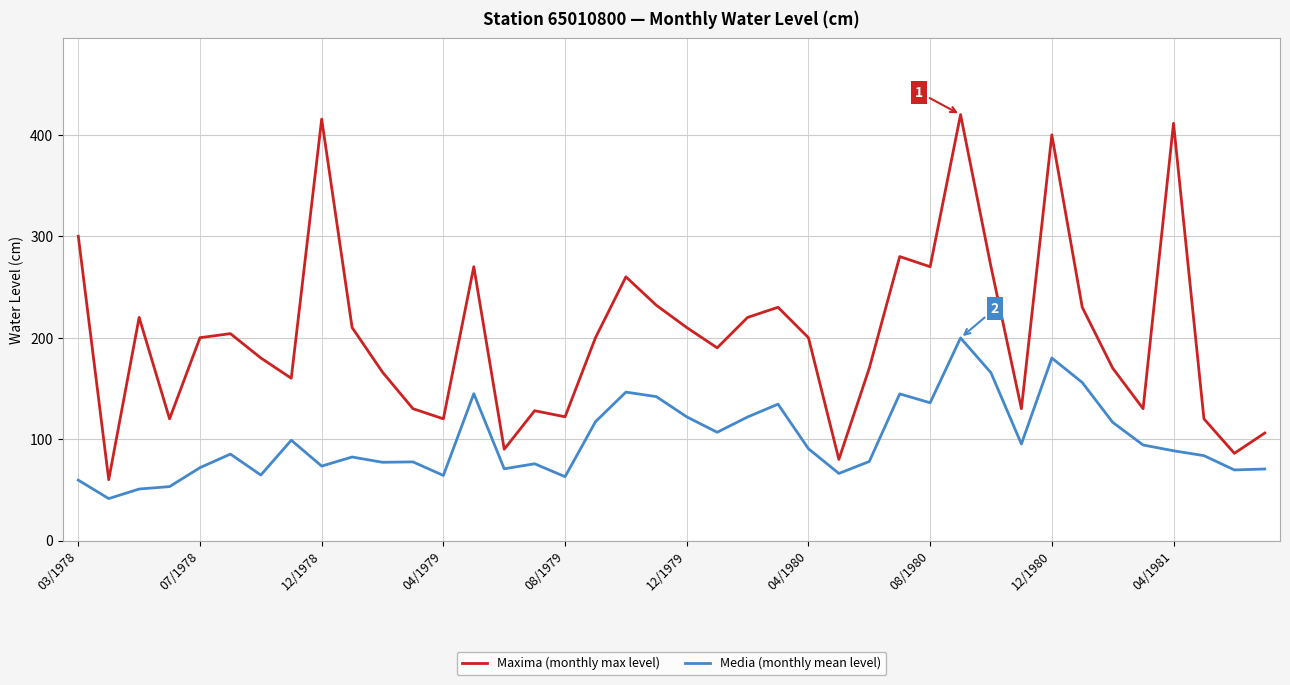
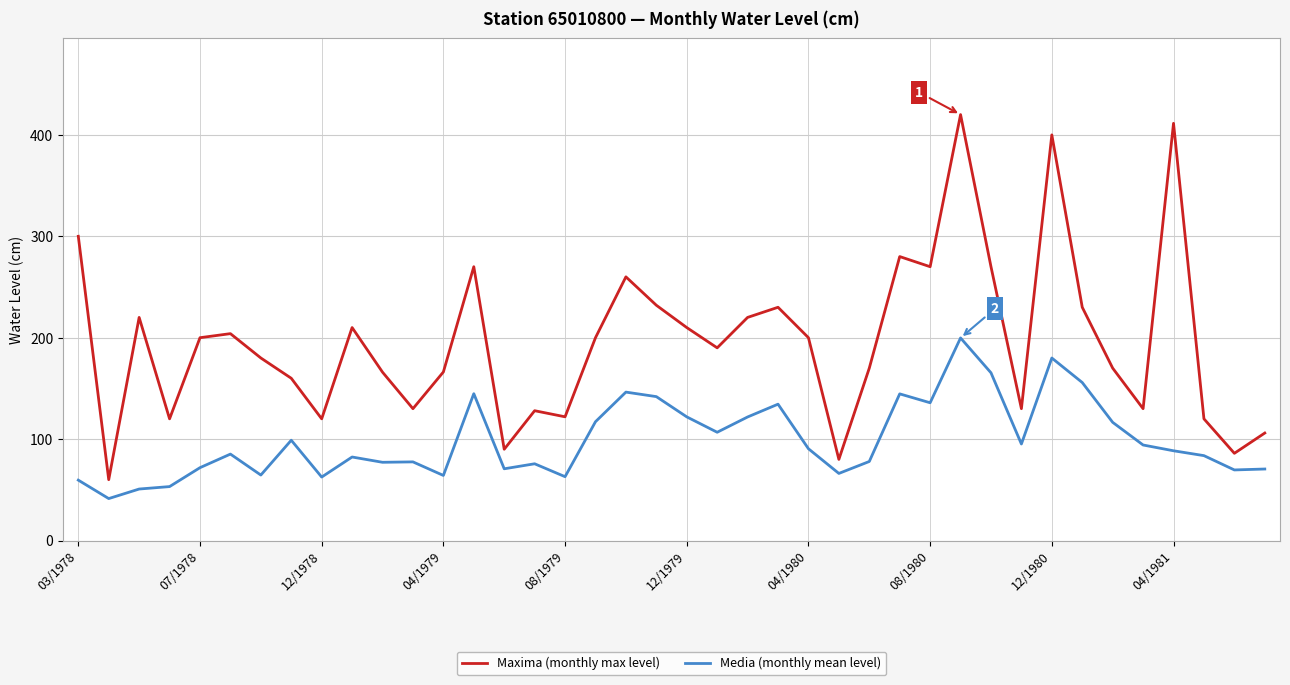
Maxima (monthly max level), 12/1978: 416 -> 120
Media (monthly mean level), 12/1978: 73 -> 63
Maxima (monthly max level), 04/1979: 120 -> 166
